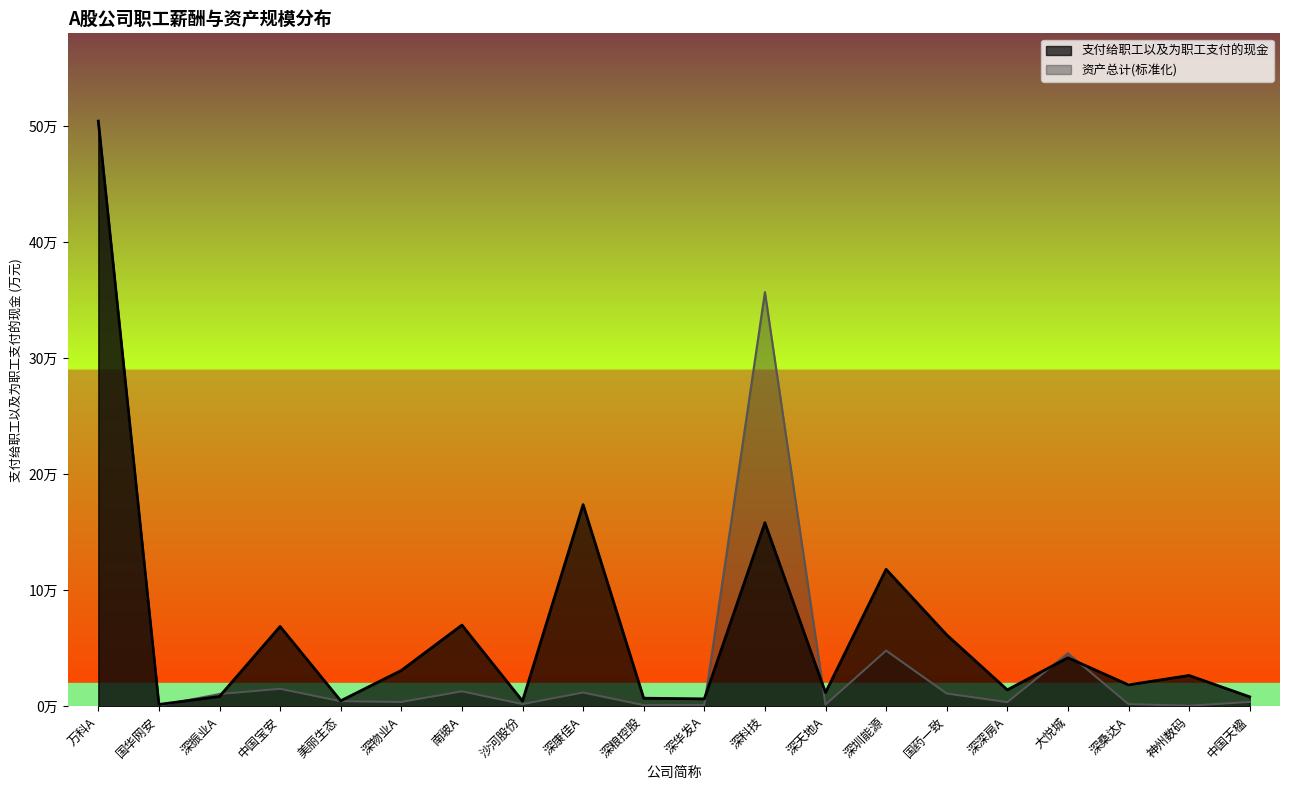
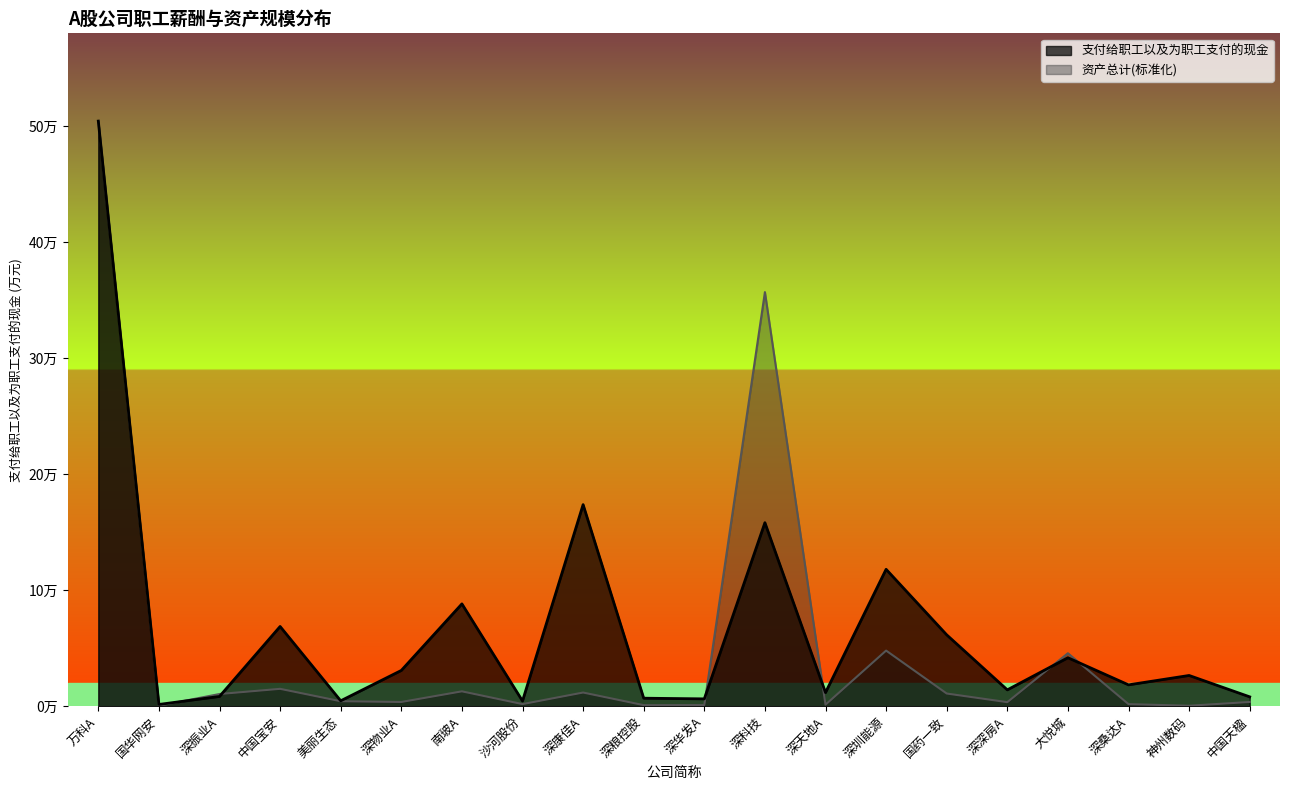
支付给职工以及为职工支付的现金, 南玻A: 7.0万 -> 8.8万
